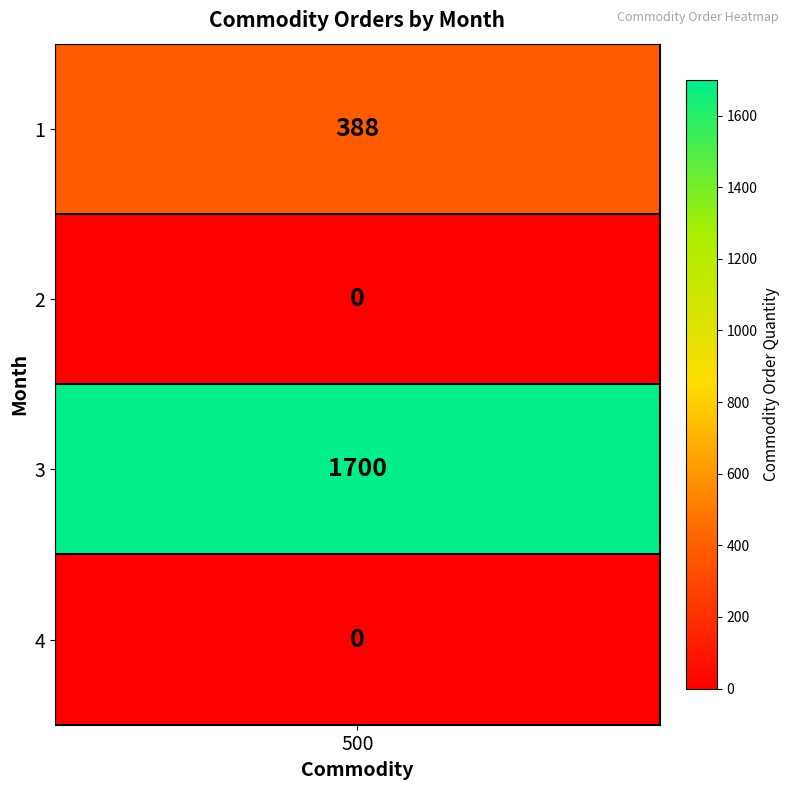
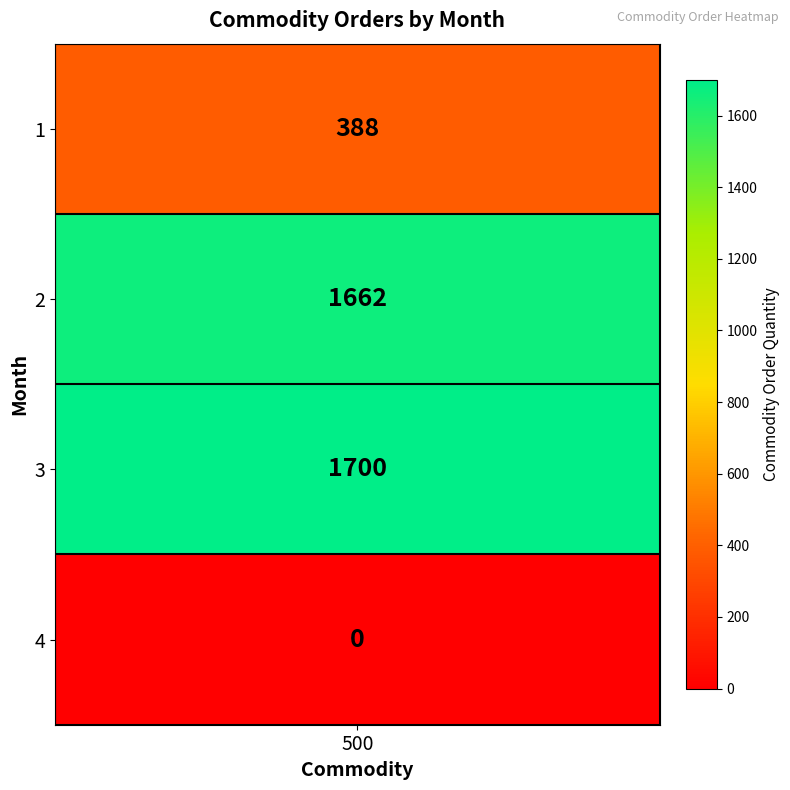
2, 500: 0 -> 1662
